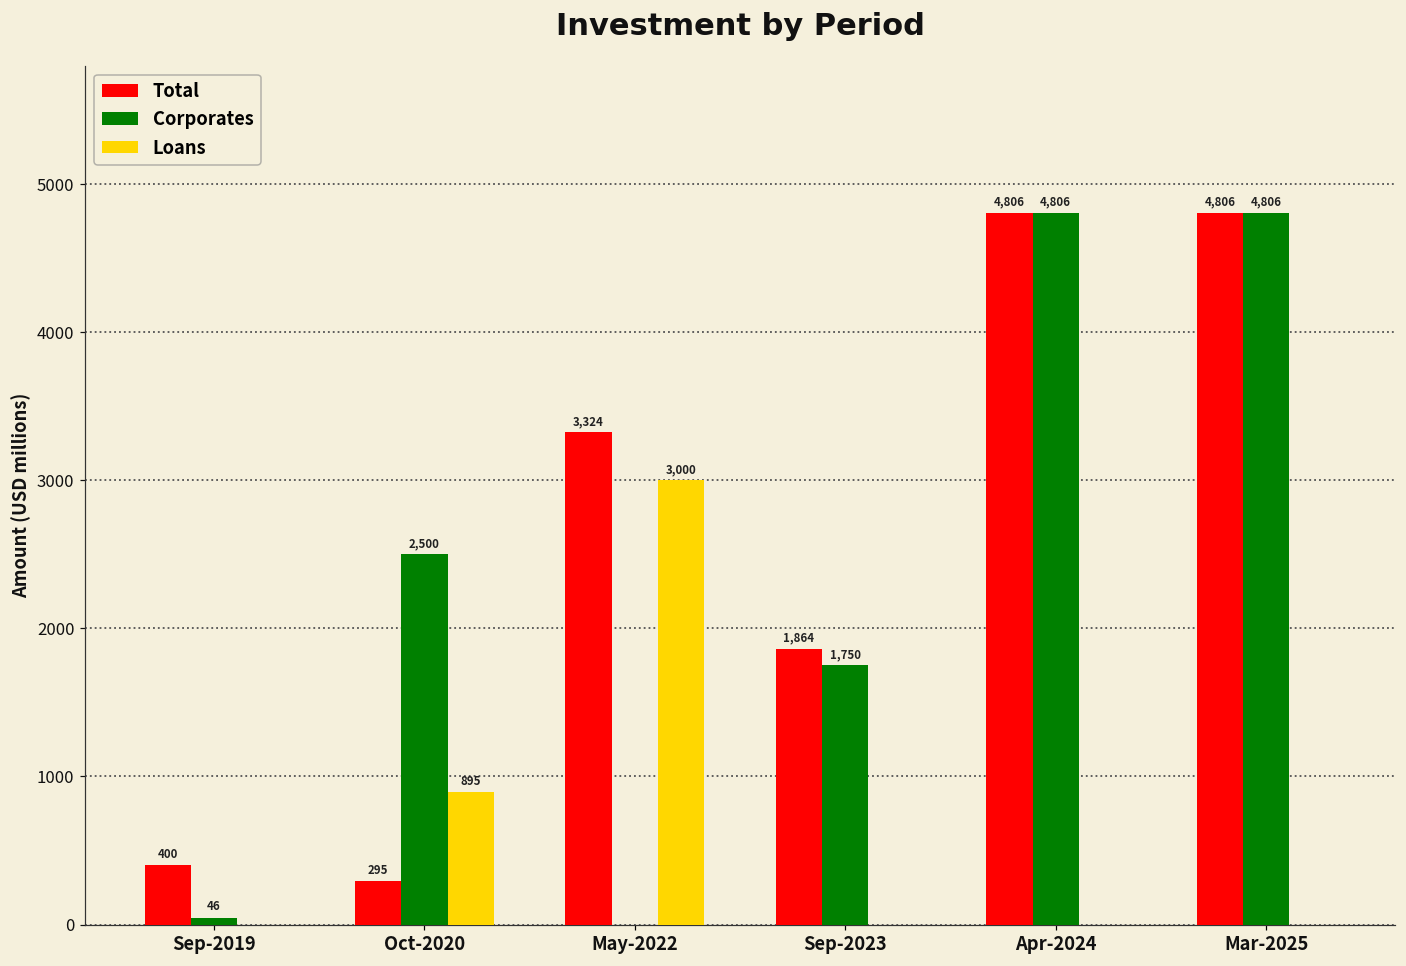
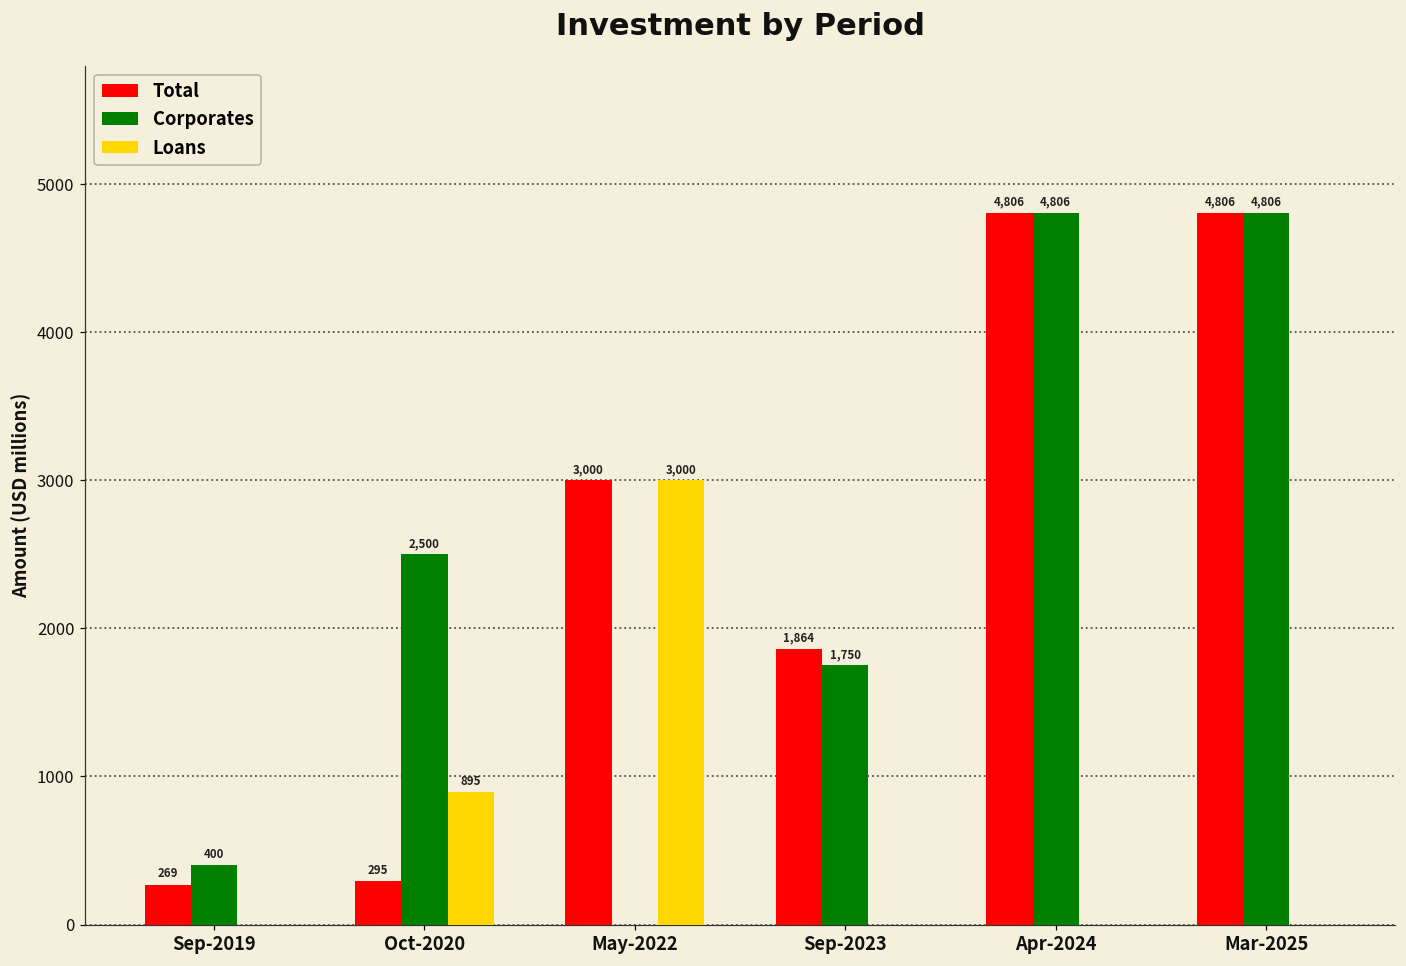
Total, Sep-2019: 400 -> 269
Corporates, Sep-2019: 46 -> 400
Total, May-2022: 3,324 -> 3,000
